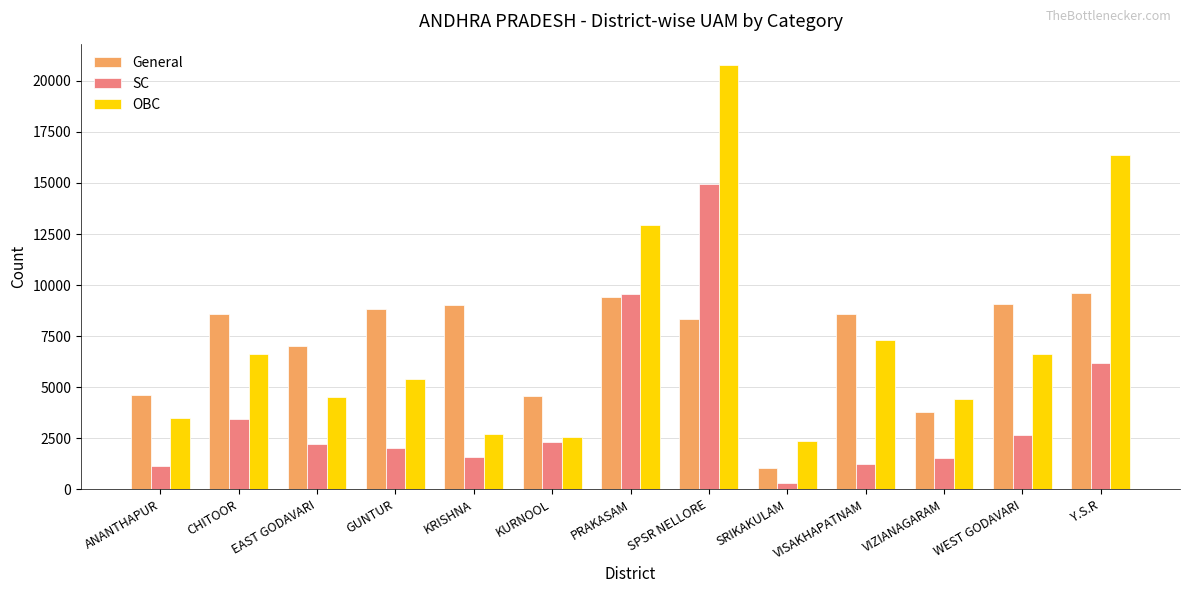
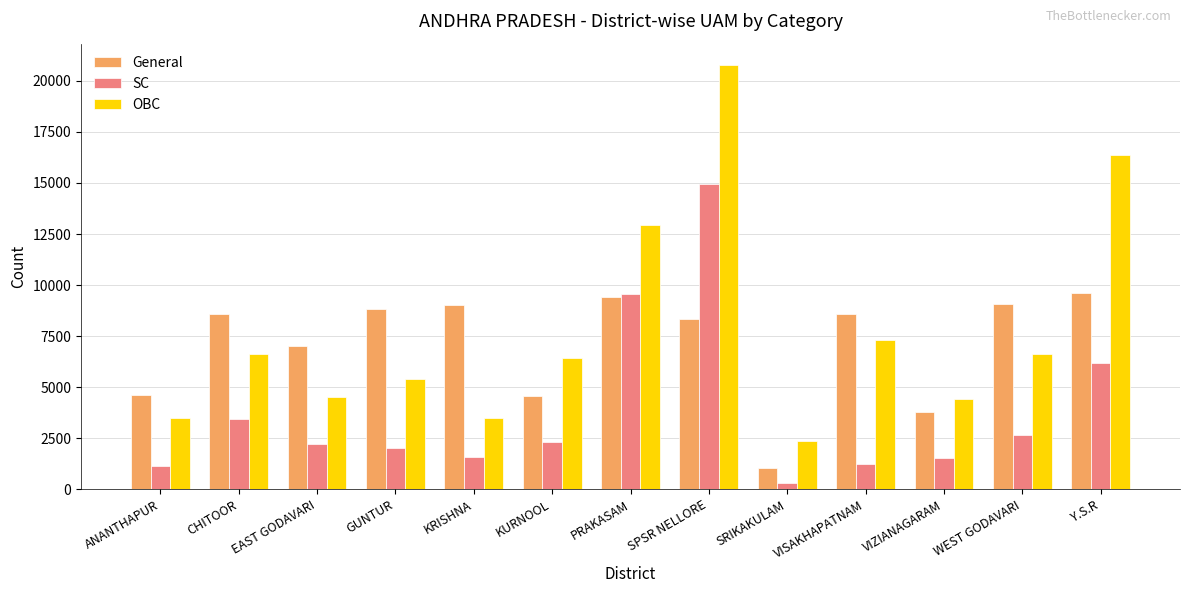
OBC, KRISHNA: 2700 -> 3500
OBC, KURNOOL: 2600 -> 6400
